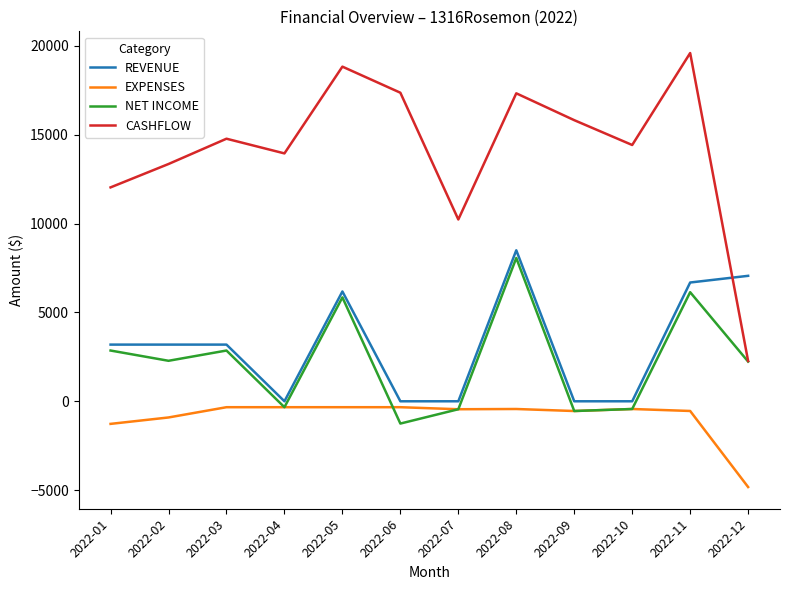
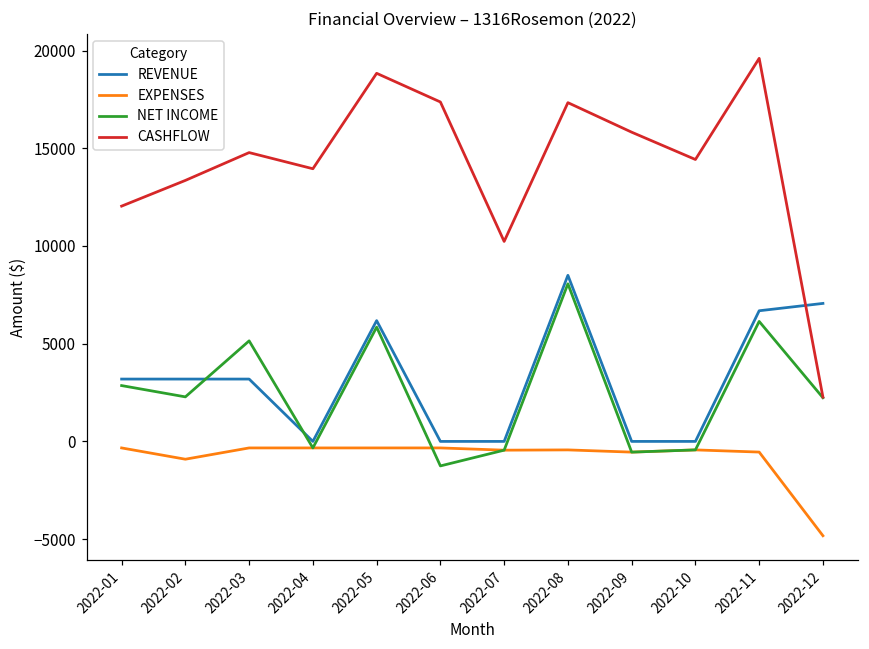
EXPENSES, 2022-01: -1300 -> -300
NET INCOME, 2022-03: 2900 -> 5100
